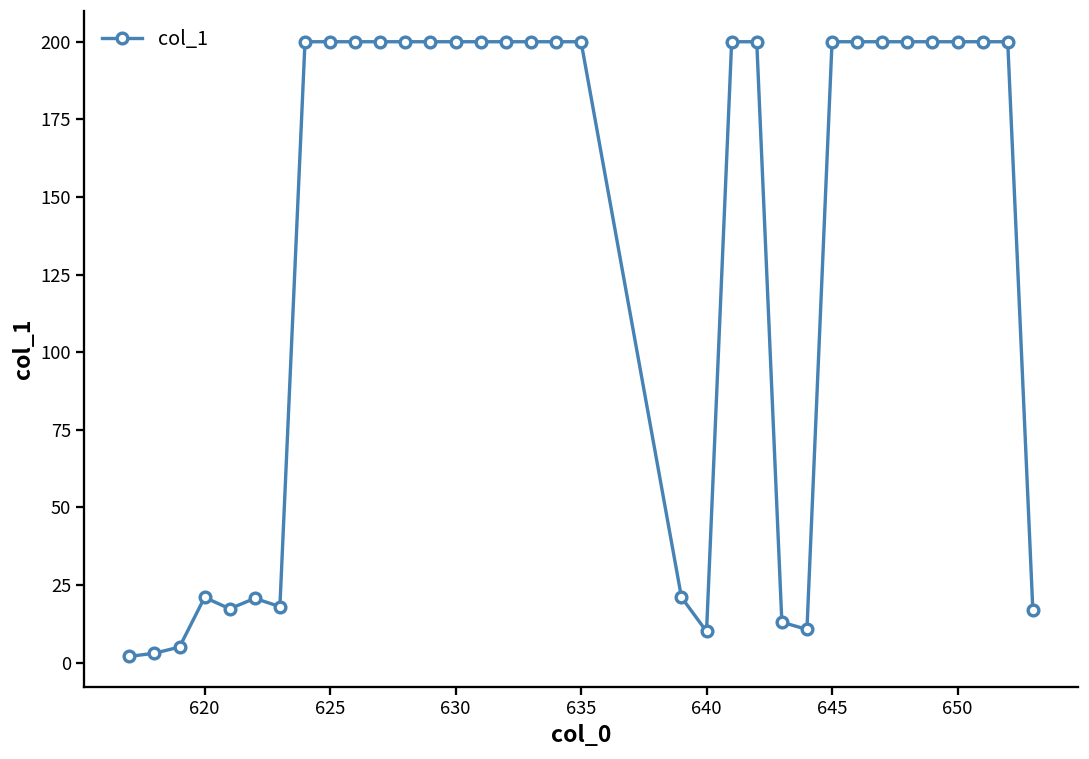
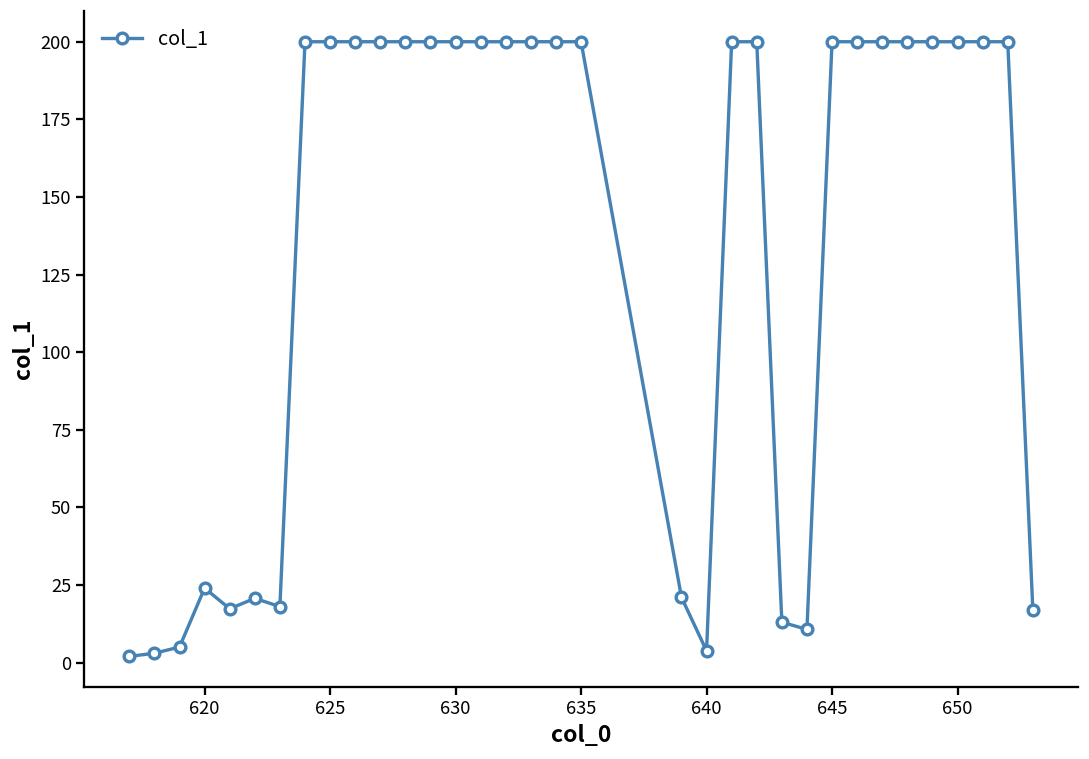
620: 21 -> 24
640: 10 -> 4
